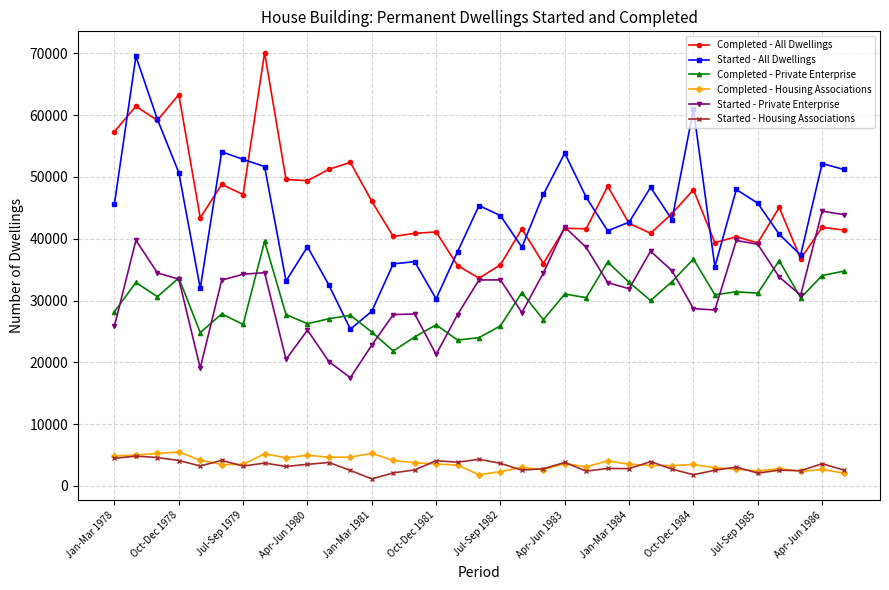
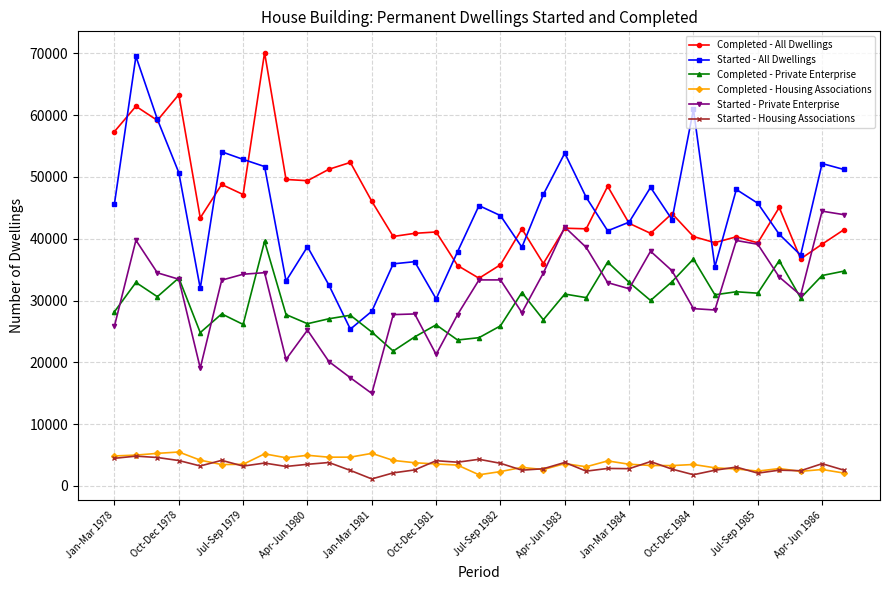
Started - Private Enterprise, Jan-Mar 1981: 23000 -> 15000
Completed - All Dwellings, Oct-Dec 1984: 48000 -> 40000
Completed - All Dwellings, Apr-Jun 1986: 42000 -> 39000
